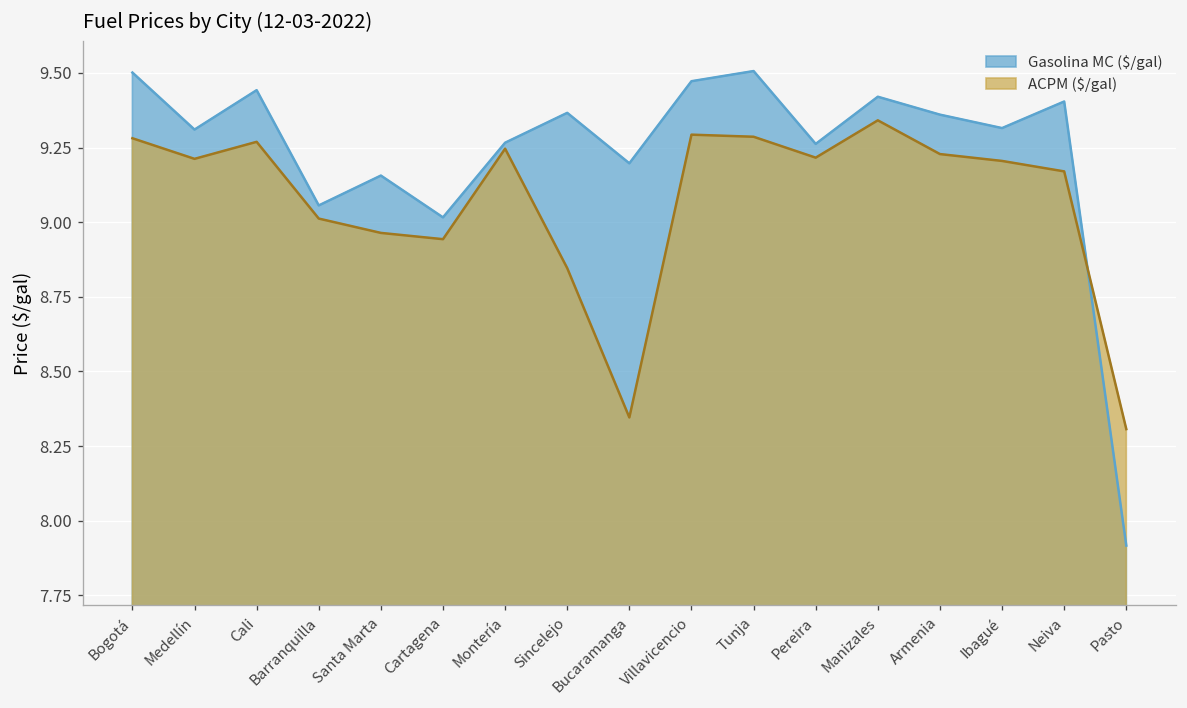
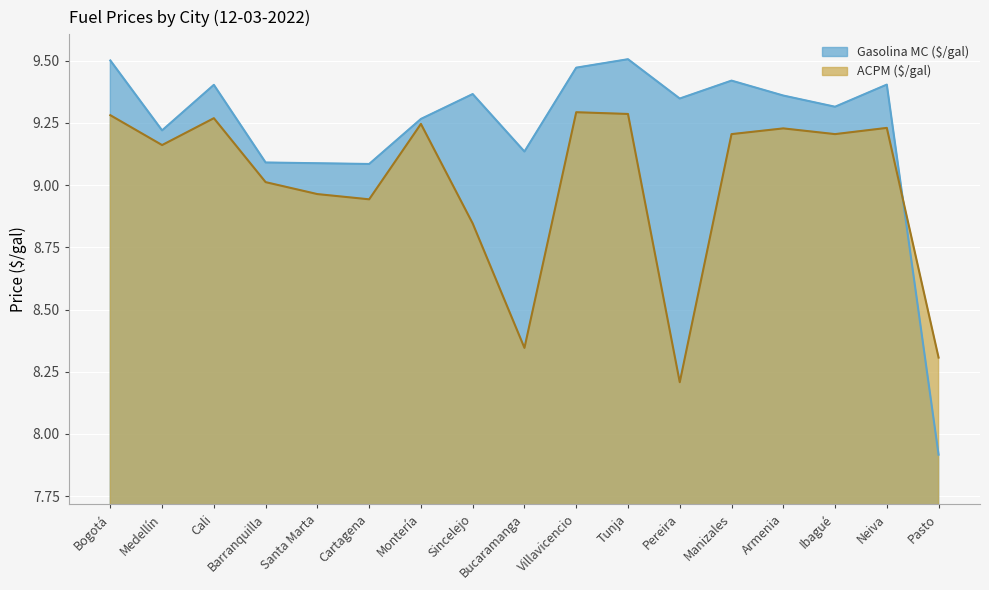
Gasolina MC ($/gal), Medellín: 9.31 -> 9.22
ACPM ($/gal), Medellín: 9.21 -> 9.16
Gasolina MC ($/gal), Cali: 9.44 -> 9.40
Gasolina MC ($/gal), Barranquilla: 9.06 -> 9.09
Gasolina MC ($/gal), Santa Marta: 9.16 -> 9.09
Gasolina MC ($/gal), Cartagena: 9.02 -> 9.09
Gasolina MC ($/gal), Bucaramanga: 9.20 -> 9.14
Gasolina MC ($/gal), Pereira: 9.26 -> 9.35
ACPM ($/gal), Pereira: 9.22 -> 8.21
ACPM ($/gal), Manizales: 9.34 -> 9.21
ACPM ($/gal), Neiva: 9.17 -> 9.23
